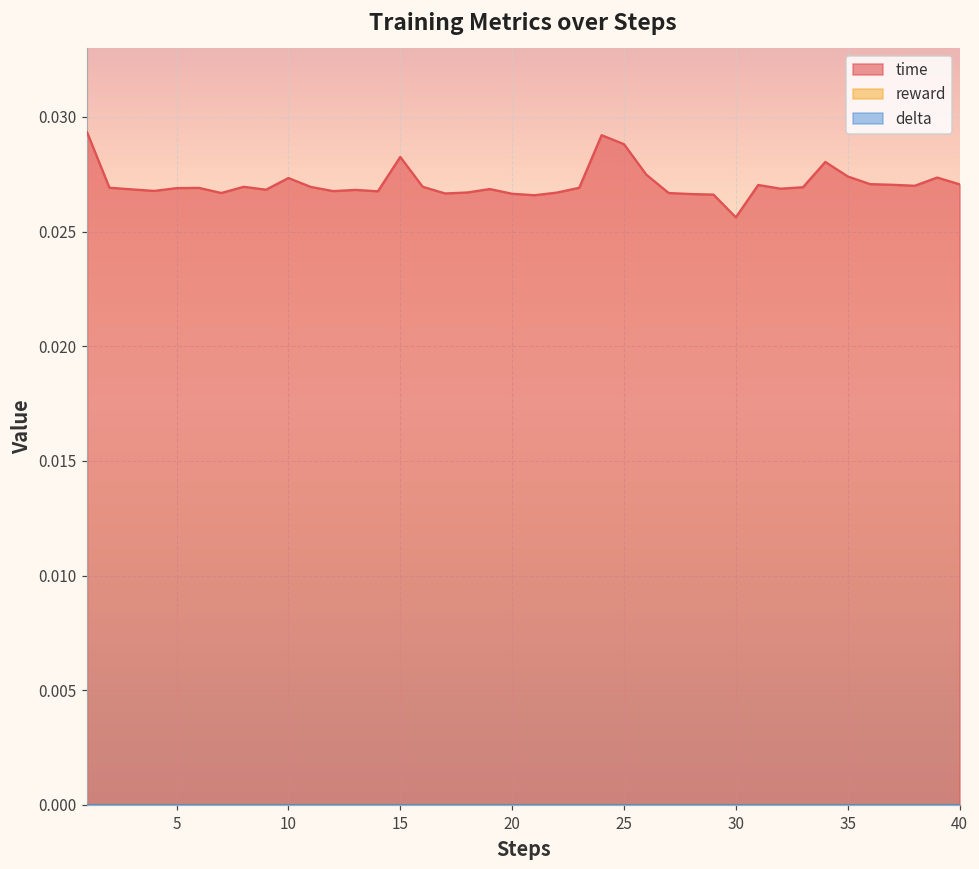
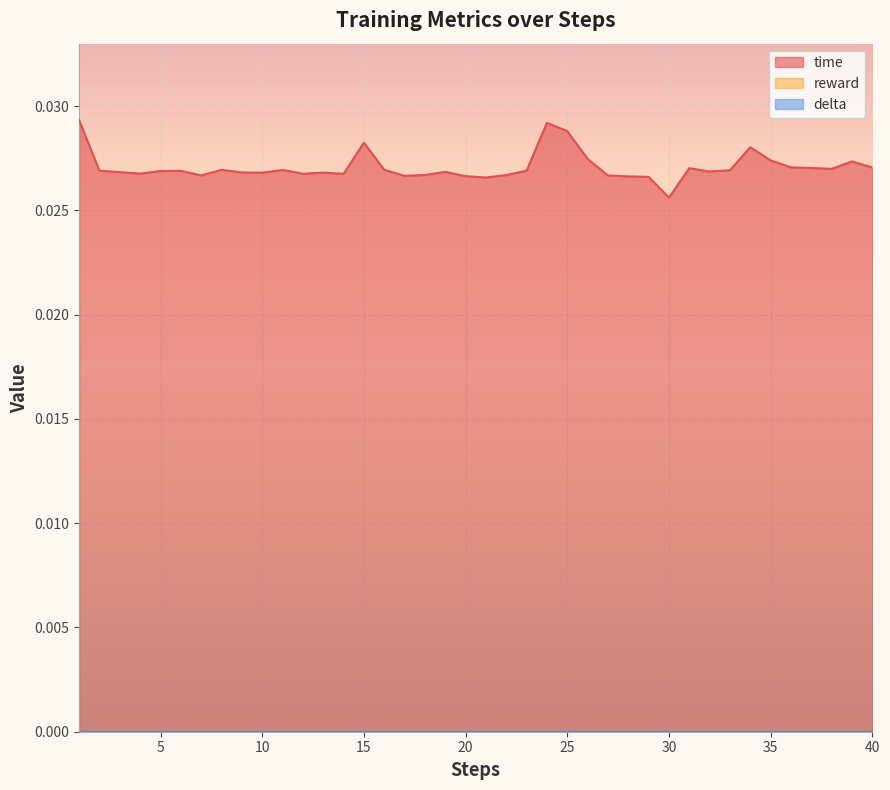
time, 10: 0.0273 -> 0.0268
